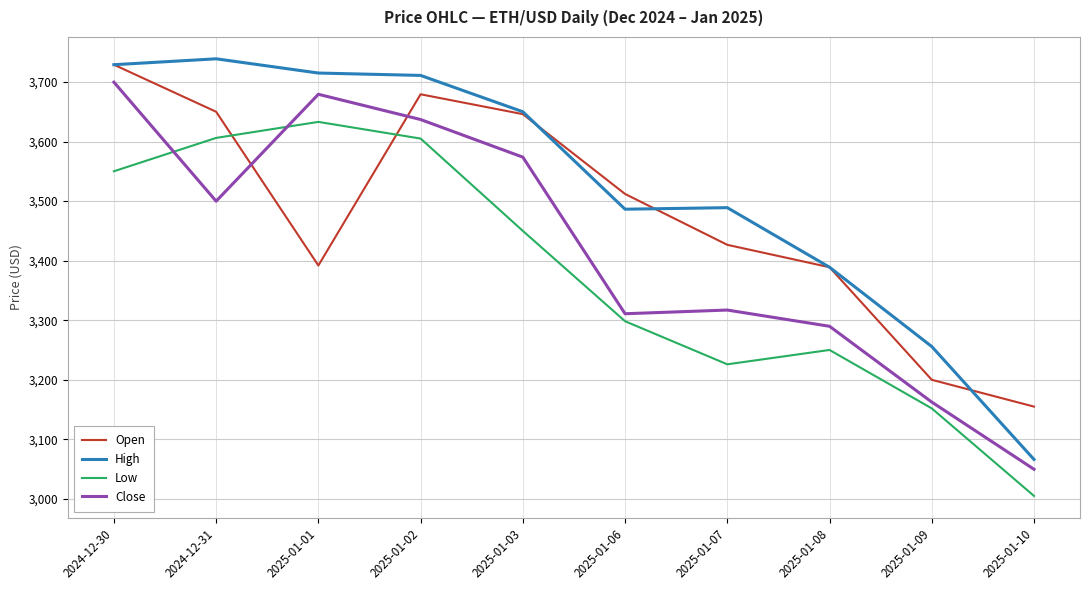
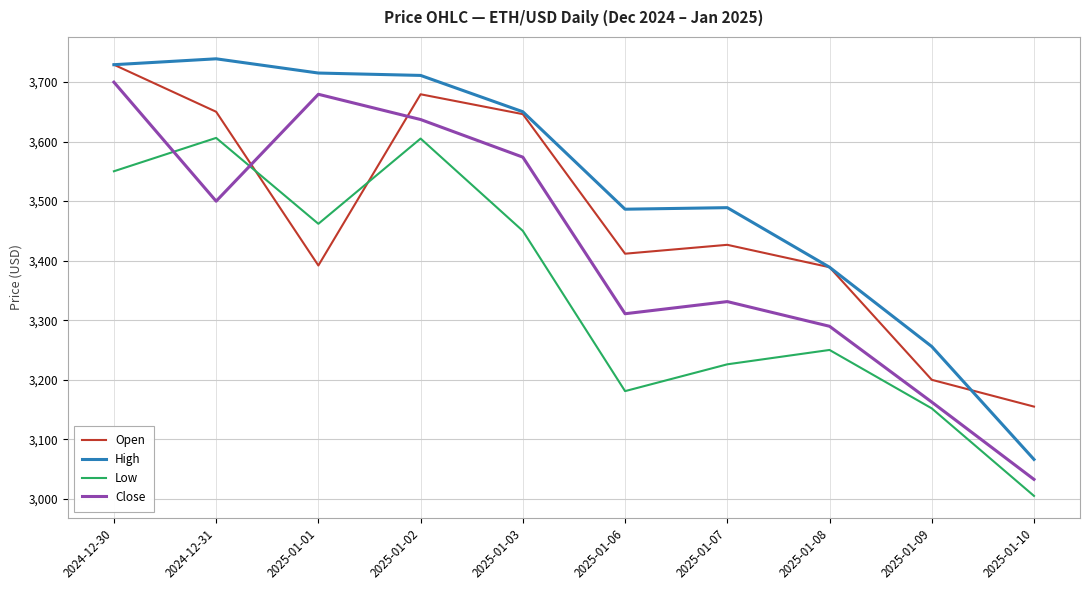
Low, 2025-01-01: 3,630 -> 3,460
Open, 2025-01-06: 3,510 -> 3,410
Low, 2025-01-06: 3,300 -> 3,180
Close, 2025-01-07: 3,320 -> 3,330
Close, 2025-01-10: 3,050 -> 3,030
